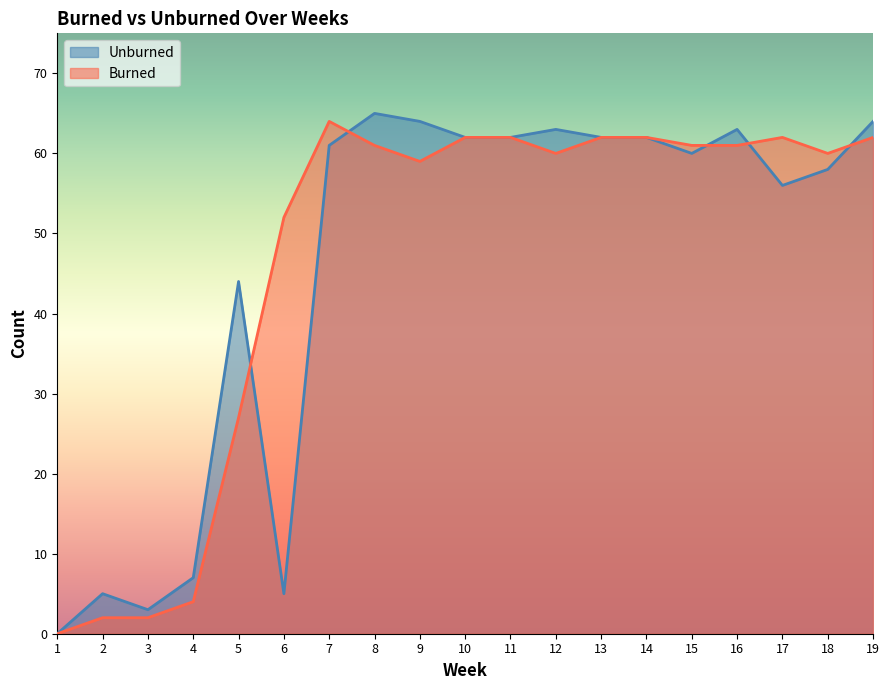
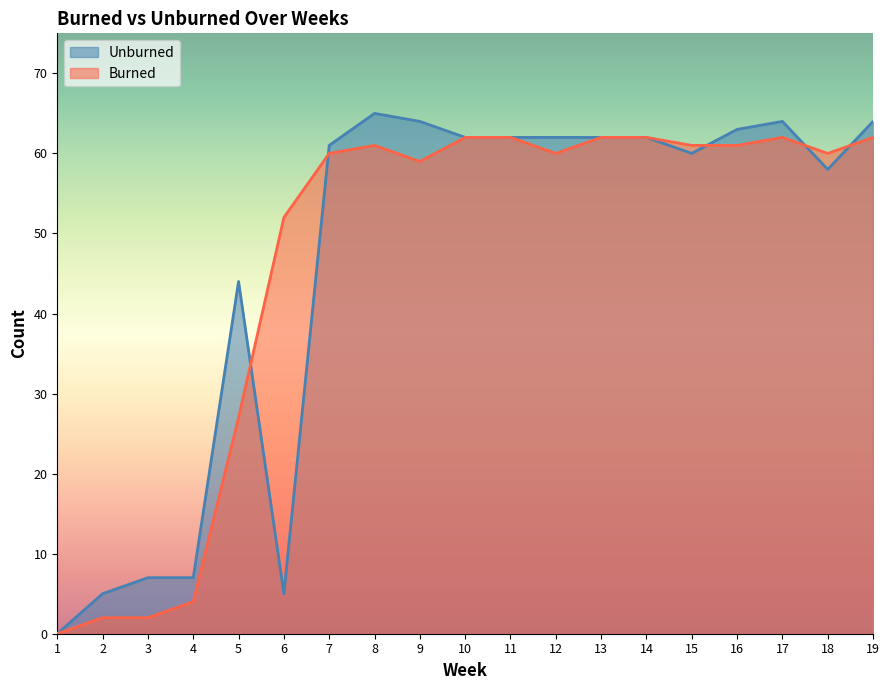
Unburned, 3: 3 -> 7
Burned, 7: 64 -> 60
Unburned, 12: 63 -> 62
Unburned, 17: 56 -> 64
